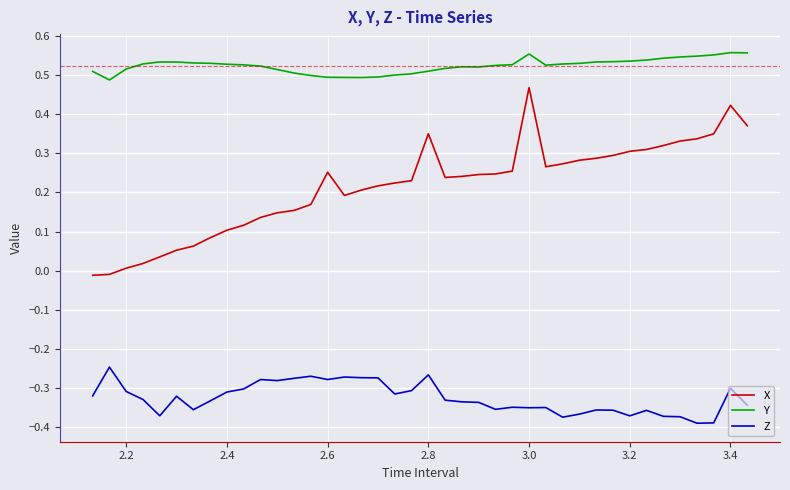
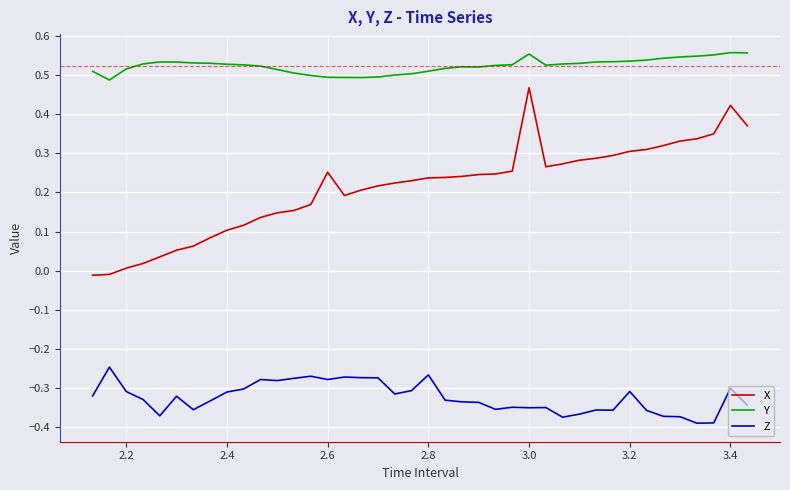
X, 2.8: 0.35 -> 0.24
Z, 3.2: -0.37 -> -0.31
